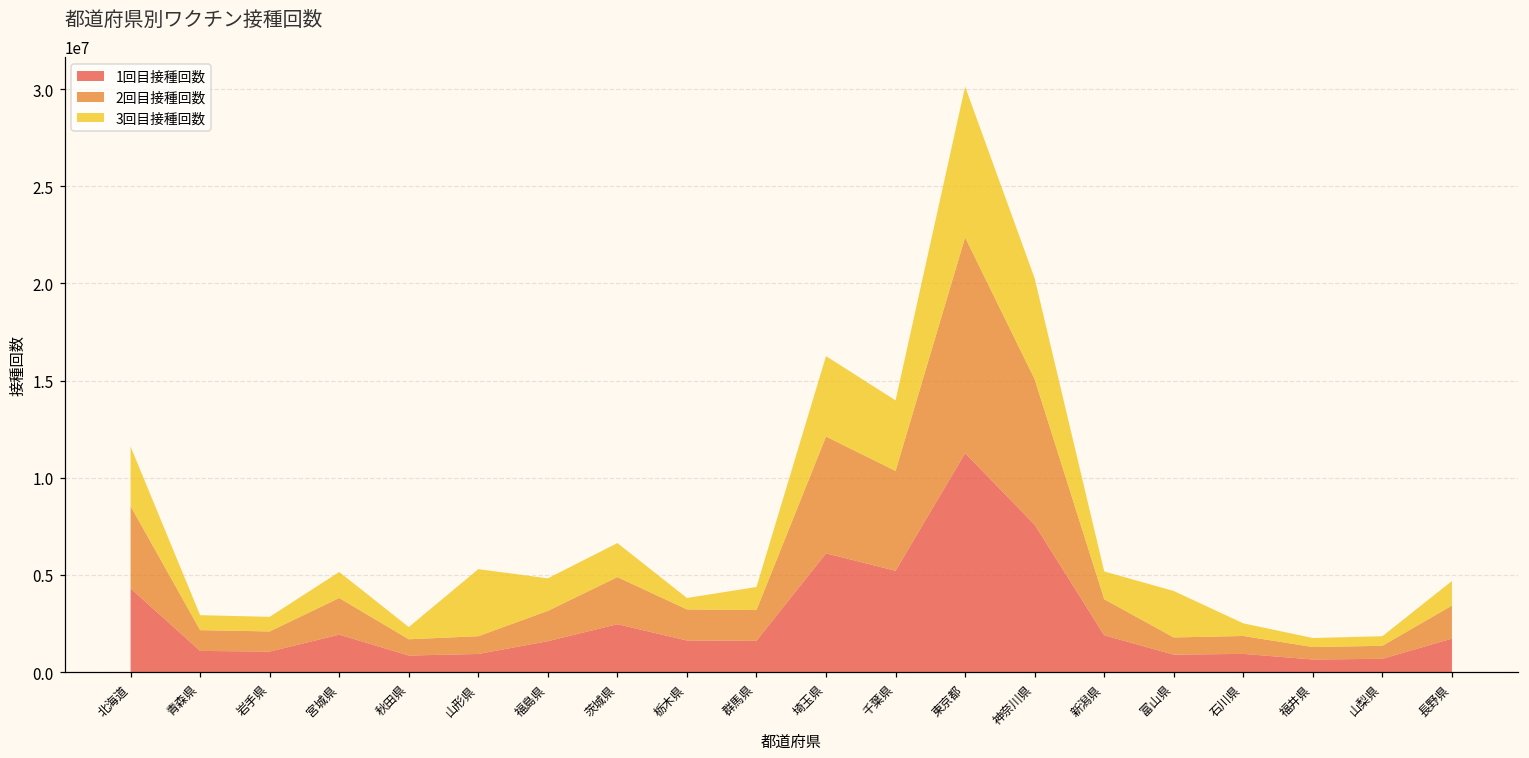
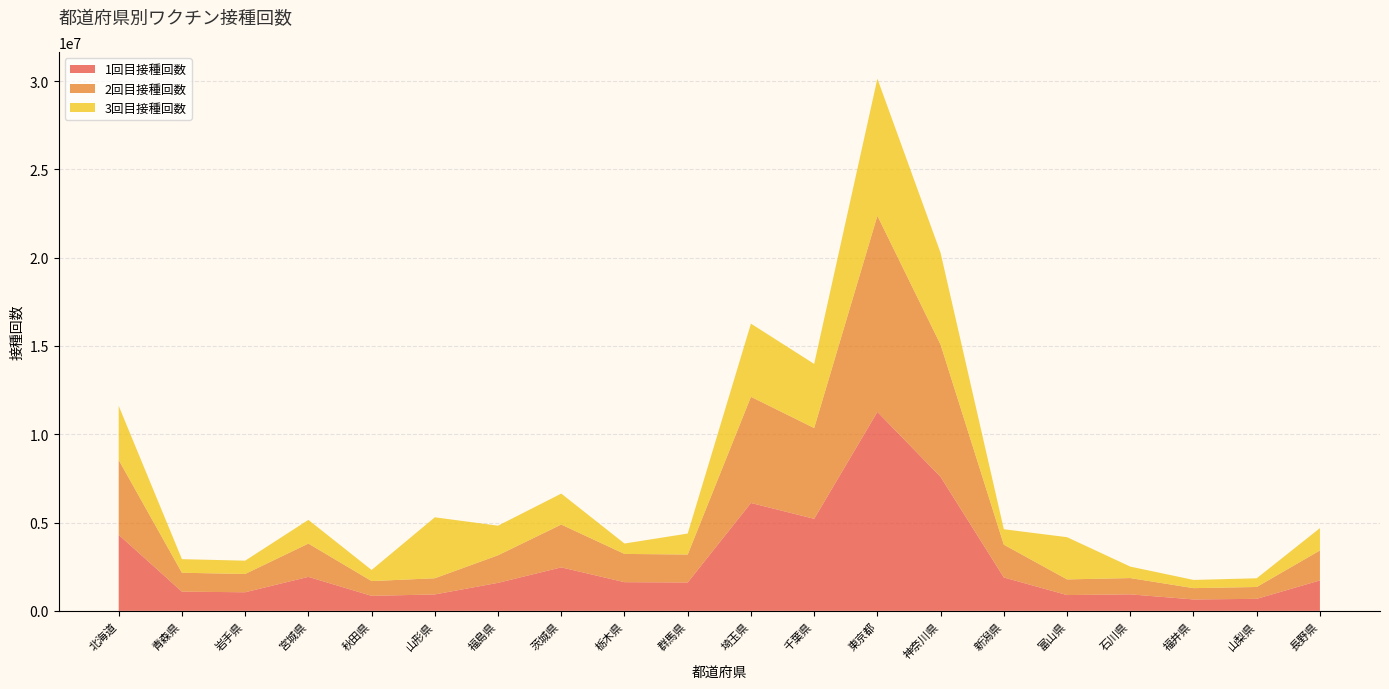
3回目接種回数, 新潟県: 1400000 -> 900000
